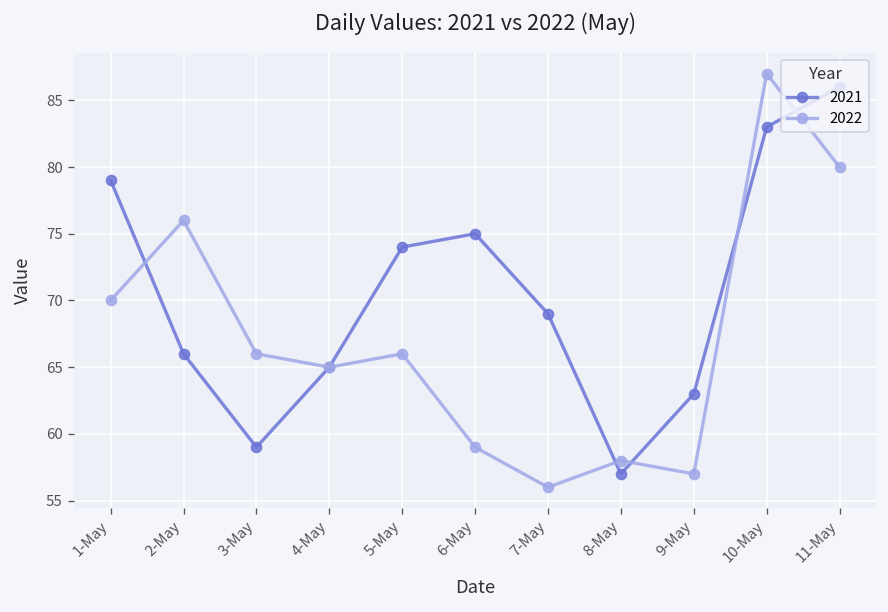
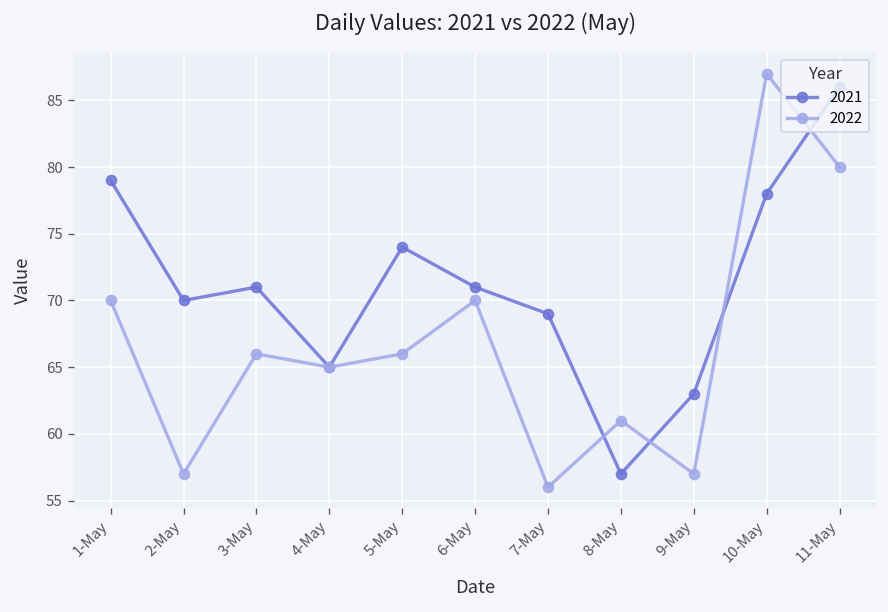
2021, 2-May: 66 -> 70
2022, 2-May: 76 -> 57
2021, 3-May: 59 -> 71
2021, 6-May: 75 -> 71
2022, 6-May: 59 -> 70
2022, 8-May: 58 -> 61
2021, 10-May: 83 -> 78
